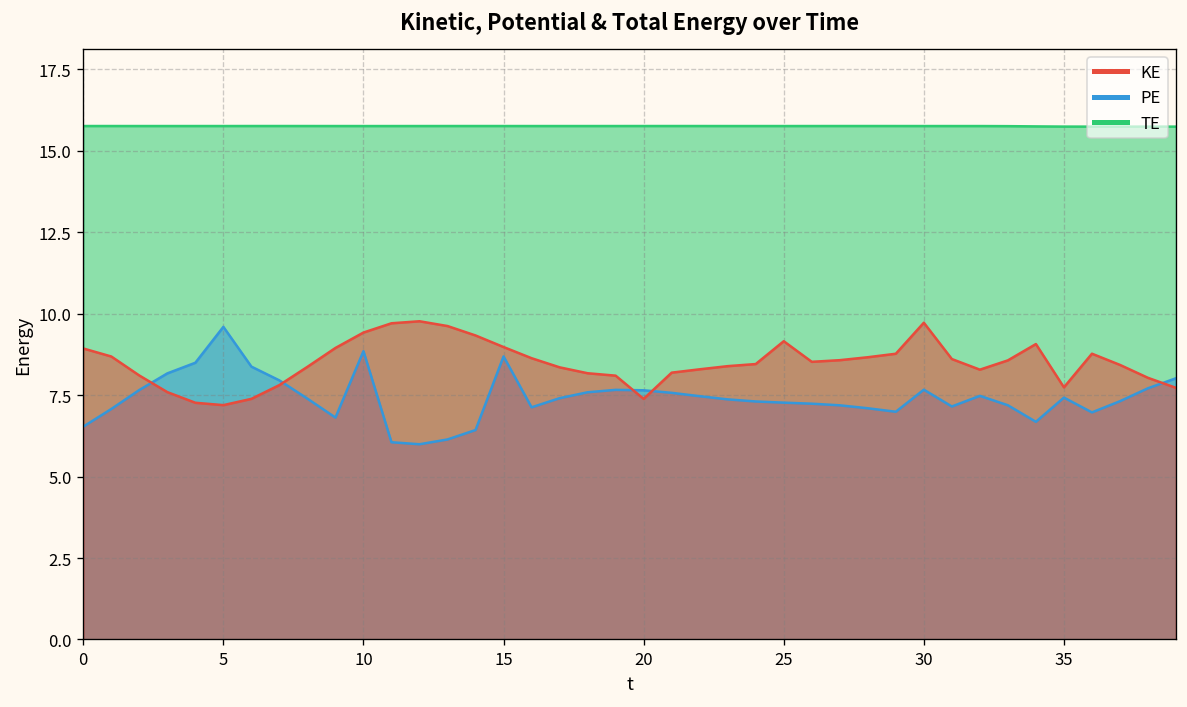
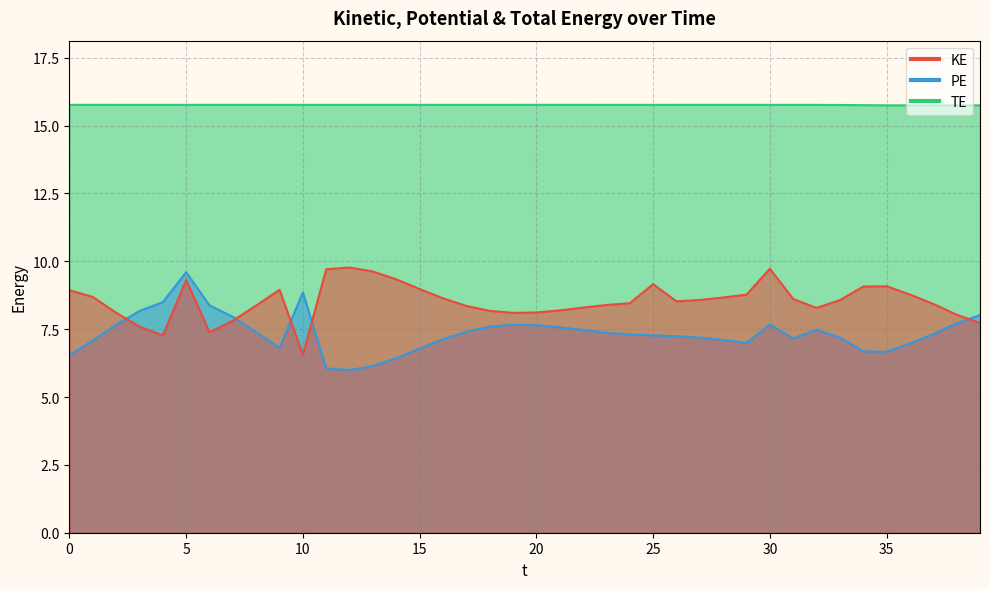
KE, 5: 7.2 -> 9.3
KE, 10: 9.4 -> 6.6
PE, 15: 8.7 -> 6.8
KE, 20: 7.4 -> 8.1
PE, 35: 7.4 -> 6.7
KE, 35: 7.7 -> 9.1
